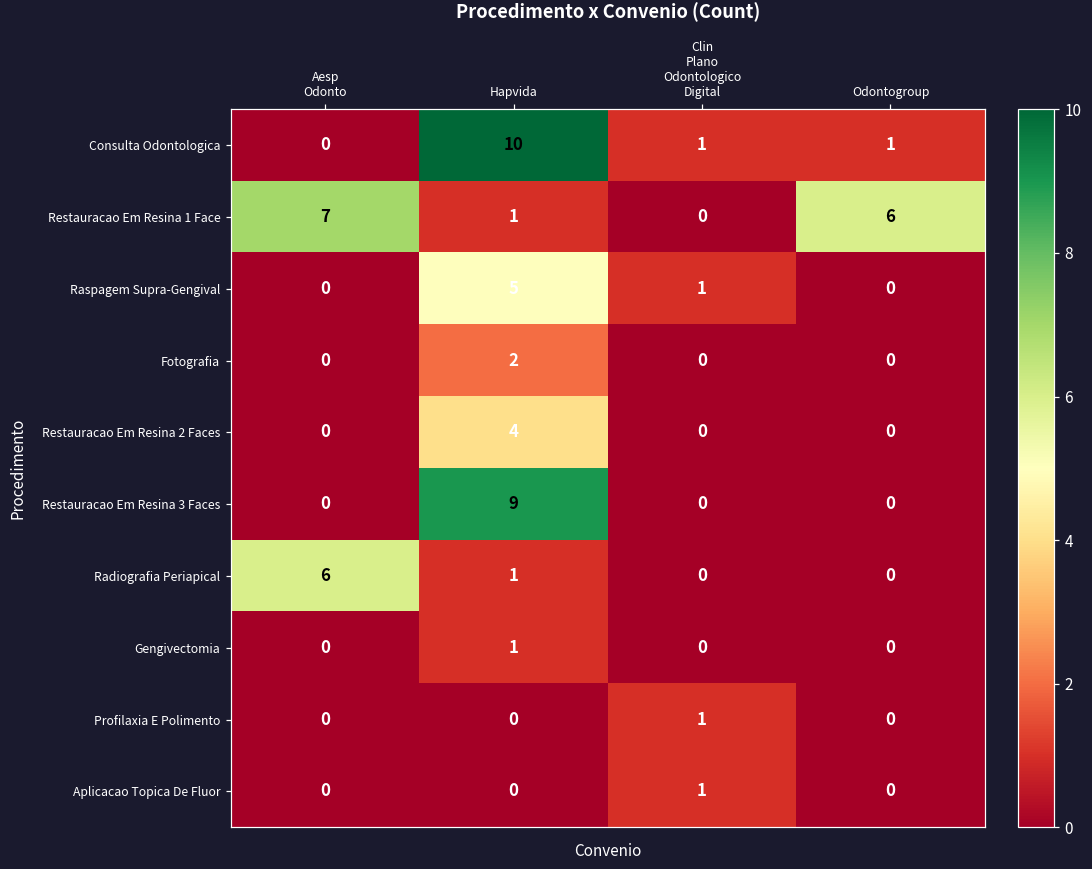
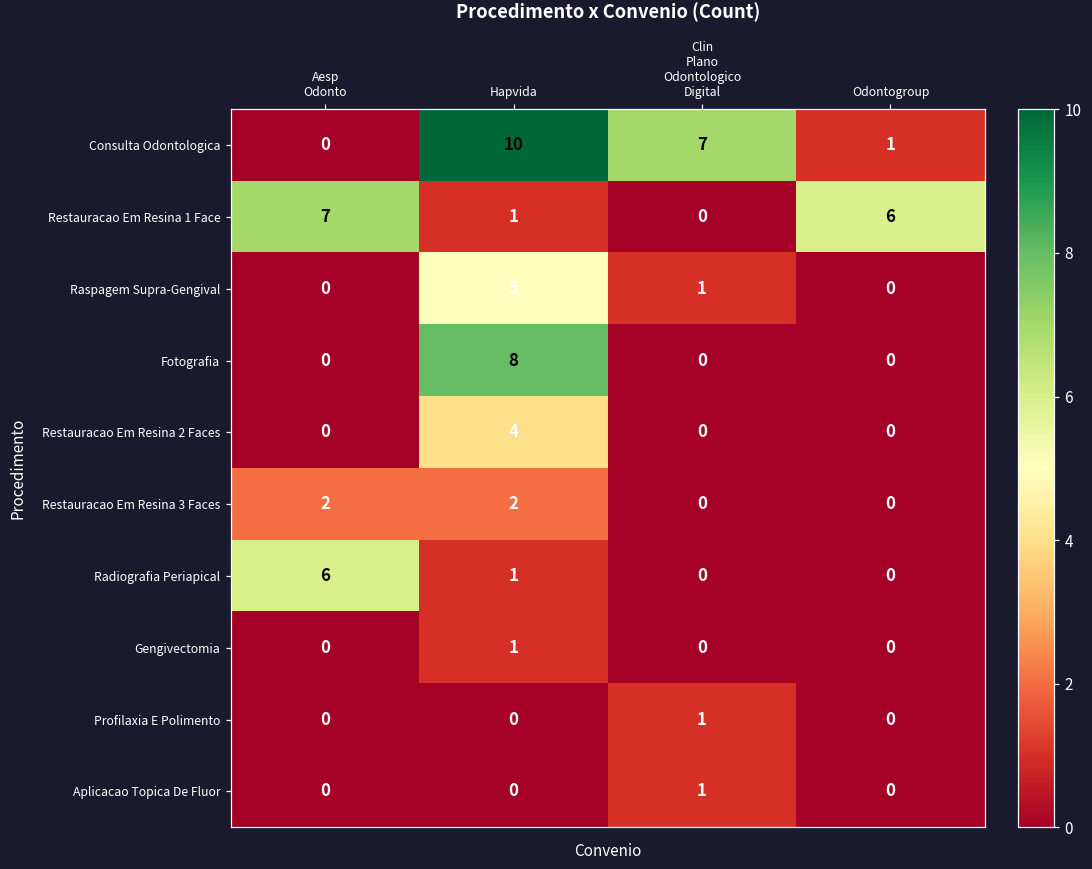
Consulta Odontologica, Clin Plano Odontologico Digital: 1 -> 7
Fotografia, Hapvida: 2 -> 8
Restauracao Em Resina 3 Faces, Aesp Odonto: 0 -> 2
Restauracao Em Resina 3 Faces, Hapvida: 9 -> 2
